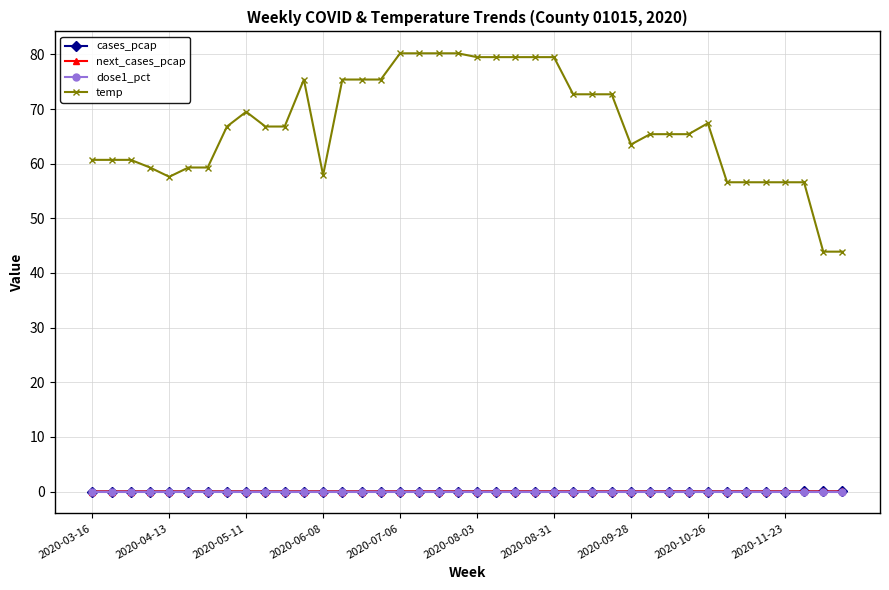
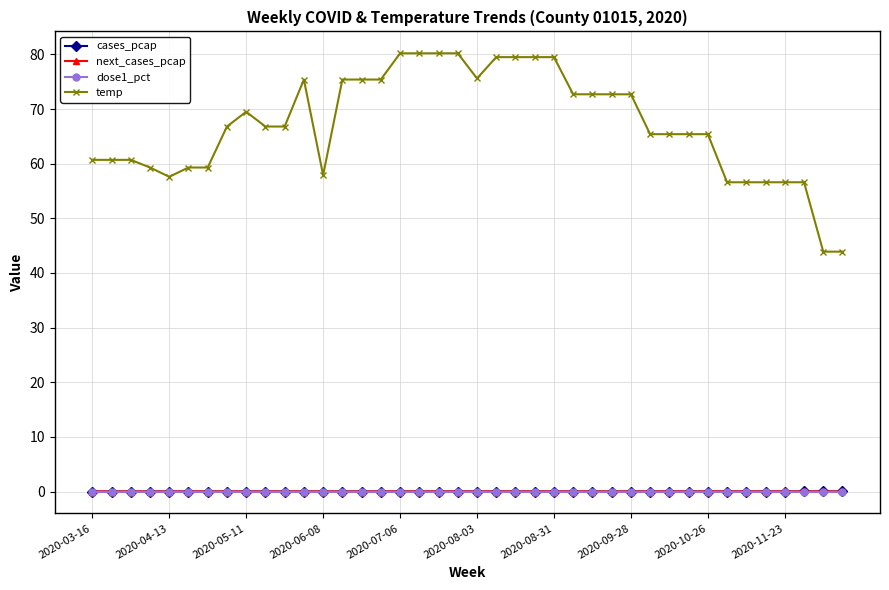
temp, 2020-08-03: 80 -> 76
temp, 2020-09-28: 64 -> 73
temp, 2020-10-26: 67 -> 65
